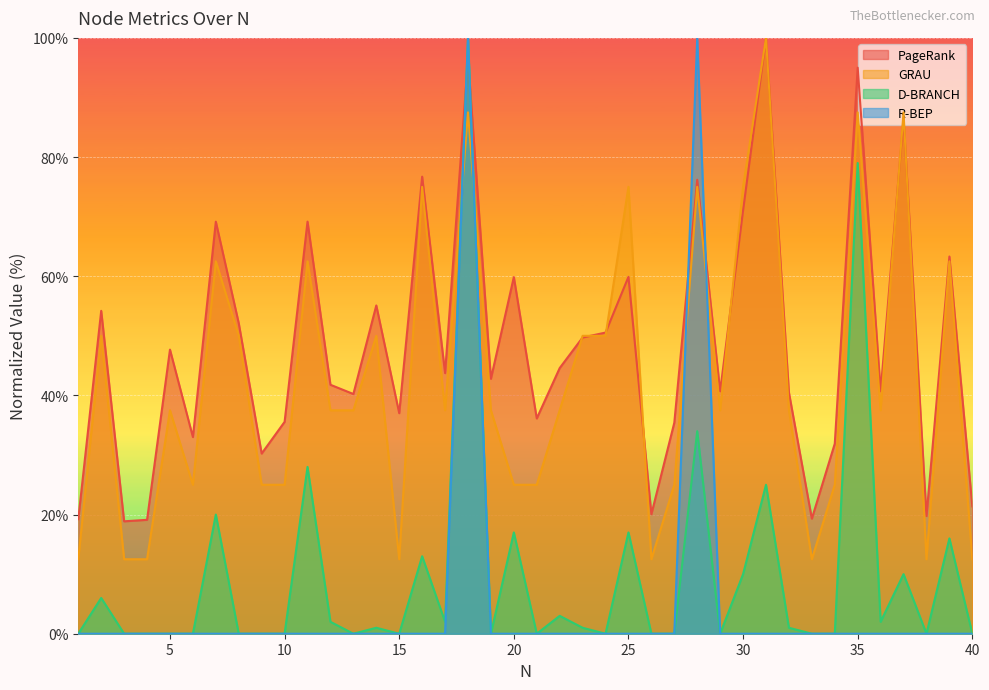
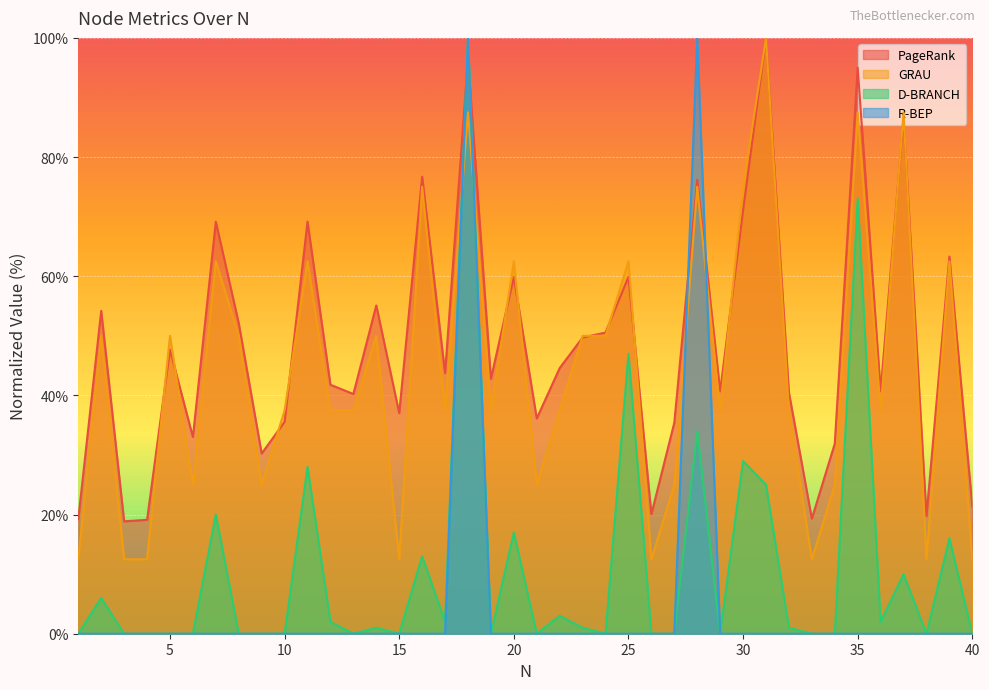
GRAU, 5: 38% -> 50%
GRAU, 10: 25% -> 38%
GRAU, 20: 25% -> 63%
GRAU, 25: 75% -> 63%
D-BRANCH, 25: 17% -> 47%
D-BRANCH, 30: 10% -> 29%
D-BRANCH, 35: 79% -> 73%
